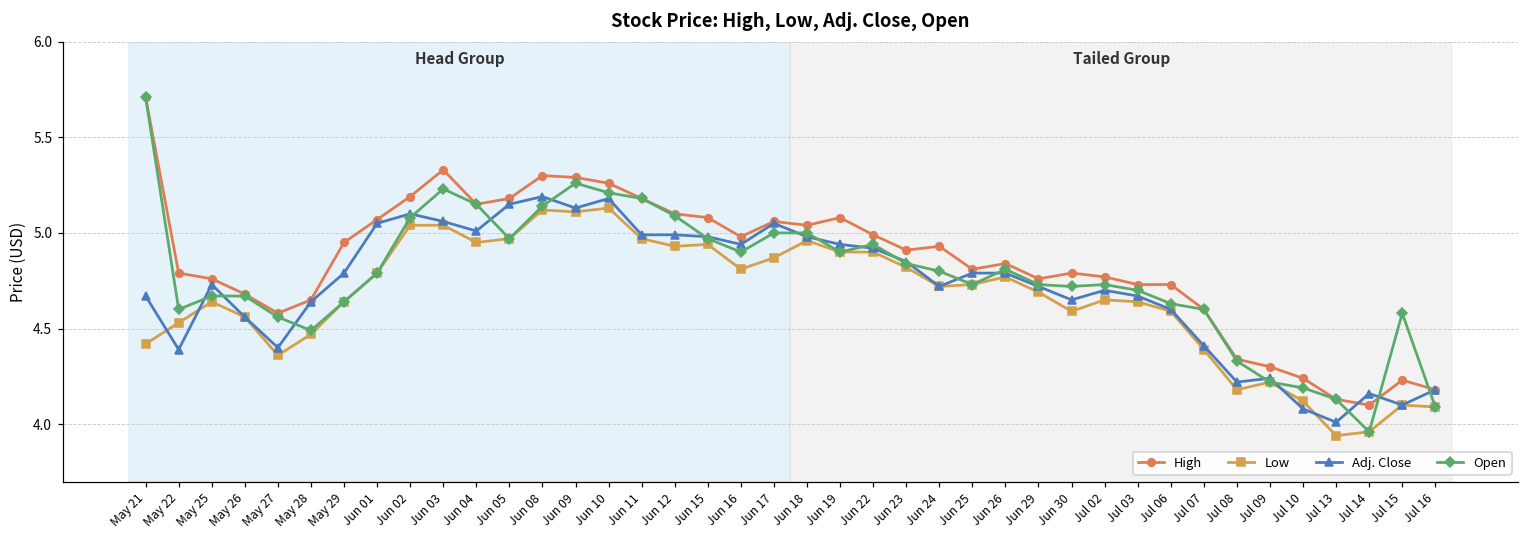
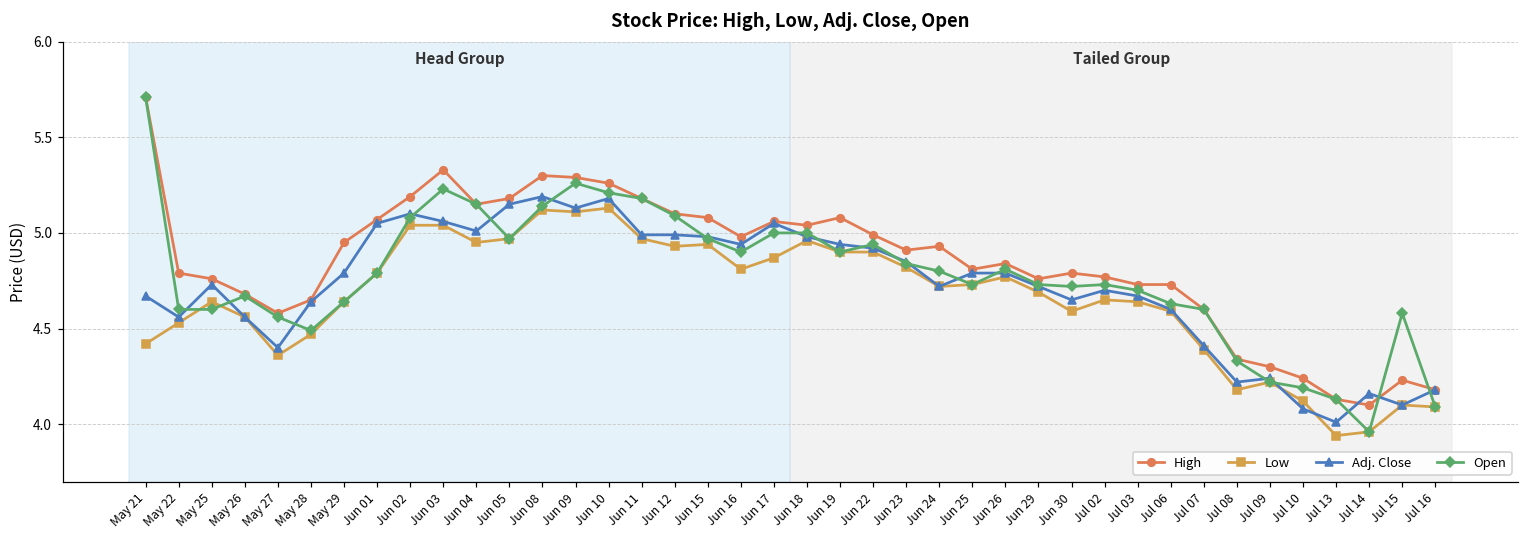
Adj. Close, May 22: 4.39 -> 4.56
Open, May 25: 4.67 -> 4.60
